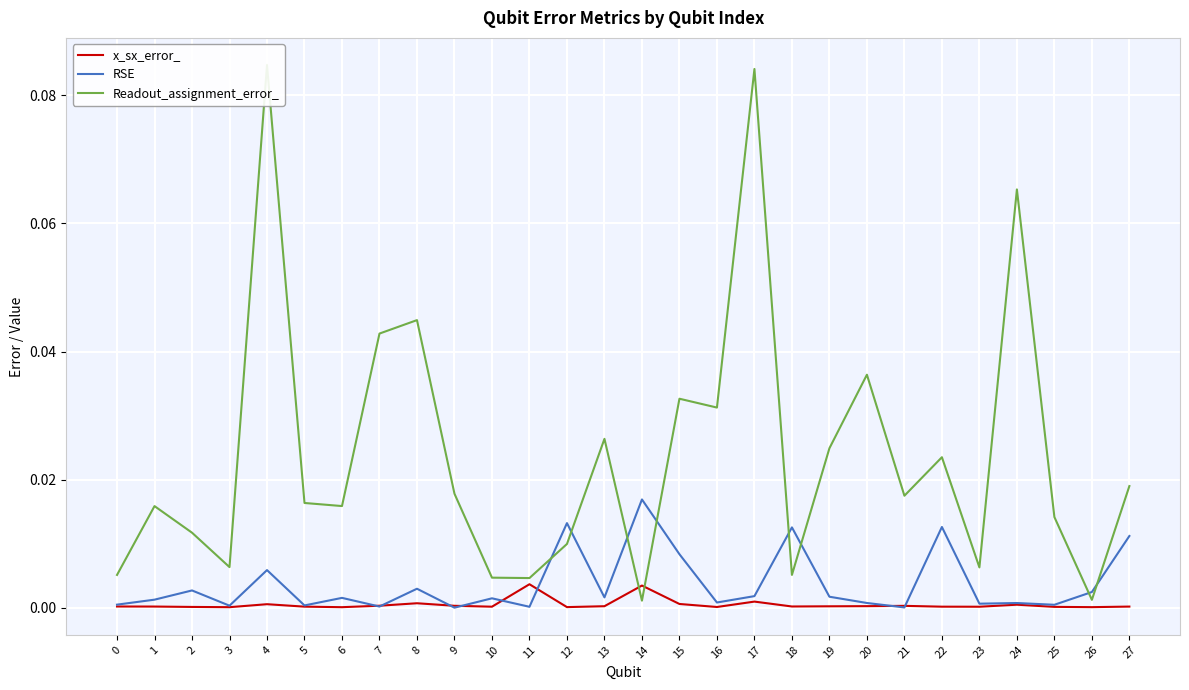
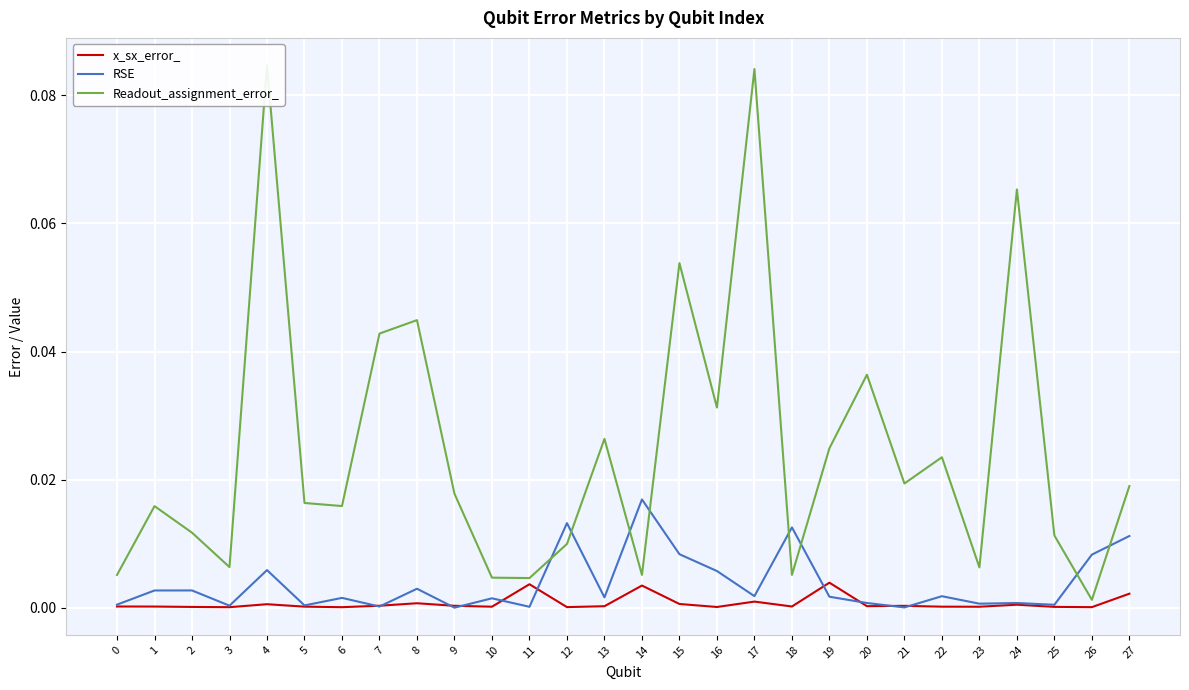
RSE, 1: 0.001 -> 0.003
Readout_assignment_error_, 14: 0.001 -> 0.005
Readout_assignment_error_, 15: 0.033 -> 0.054
RSE, 16: 0.001 -> 0.006
x_sx_error_, 19: 0.000 -> 0.004
Readout_assignment_error_, 21: 0.017 -> 0.019
RSE, 22: 0.013 -> 0.002
Readout_assignment_error_, 25: 0.014 -> 0.011
RSE, 26: 0.002 -> 0.008
x_sx_error_, 27: 0.000 -> 0.002
